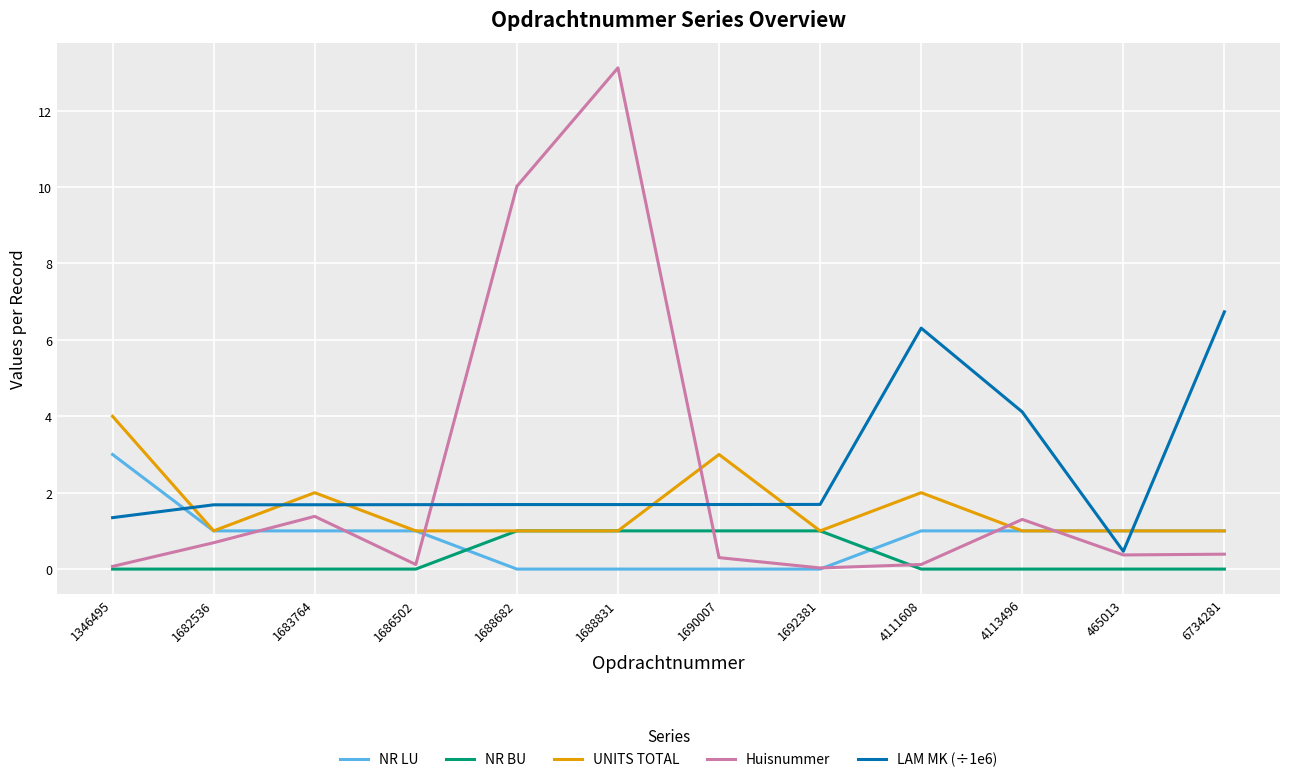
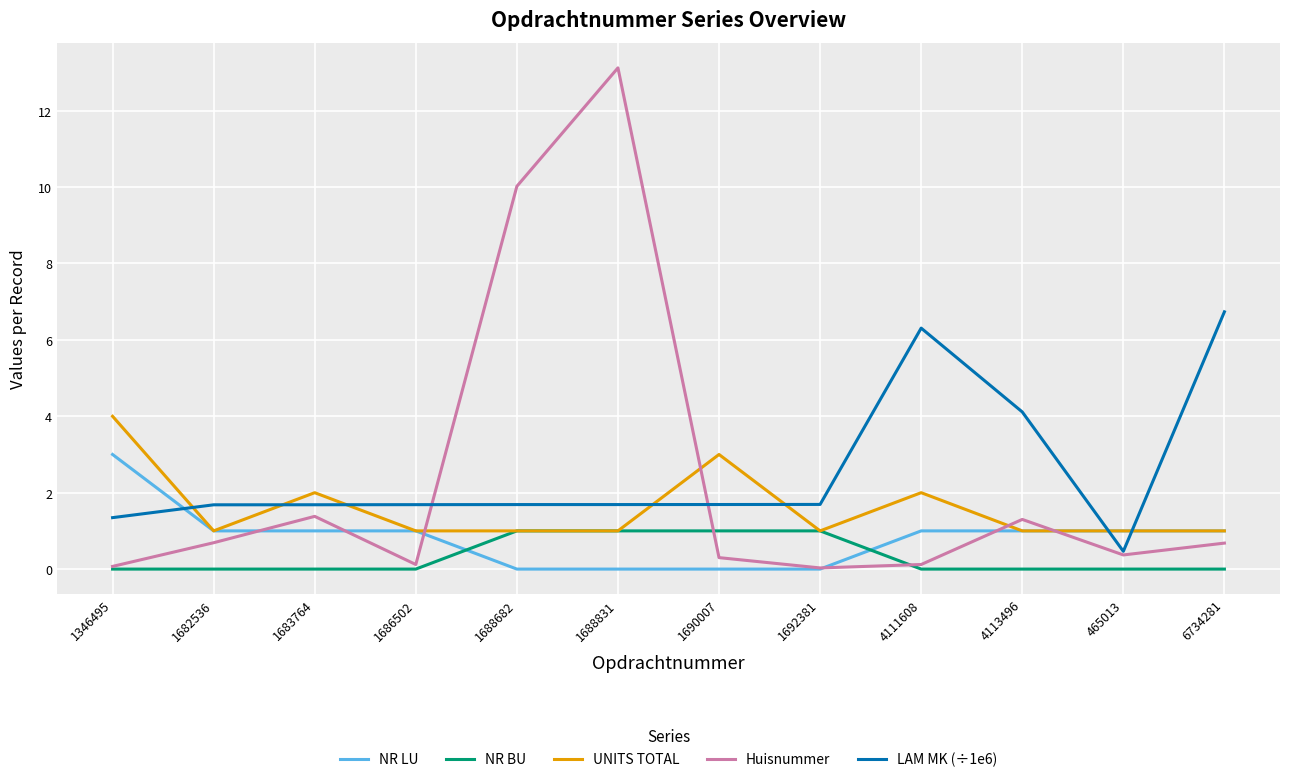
Huisnummer, 6734281: 0.4 -> 0.7
